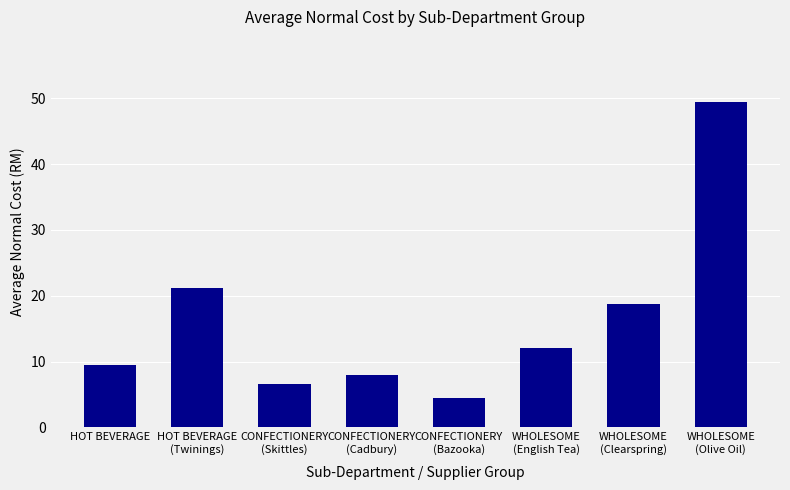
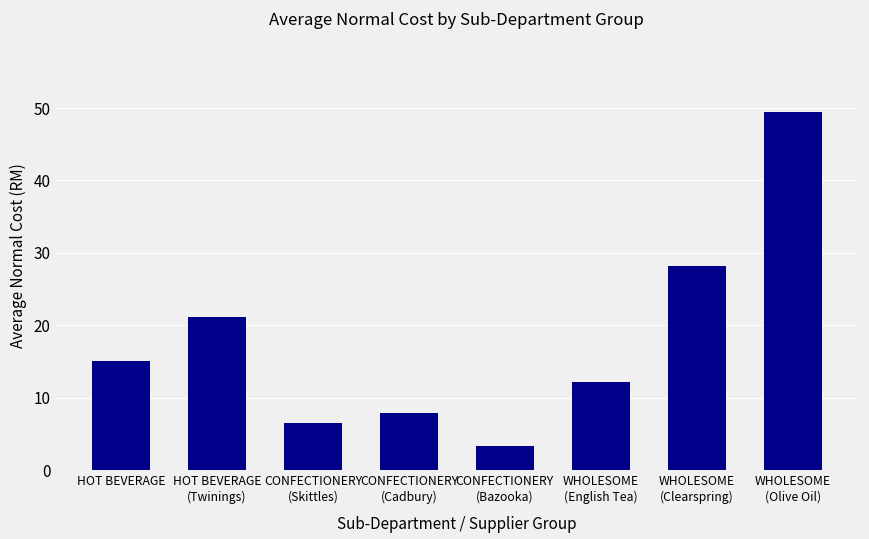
HOT BEVERAGE: 10 -> 15
CONFECTIONERY (Bazooka): 5 -> 3
WHOLESOME (Clearspring): 19 -> 28
